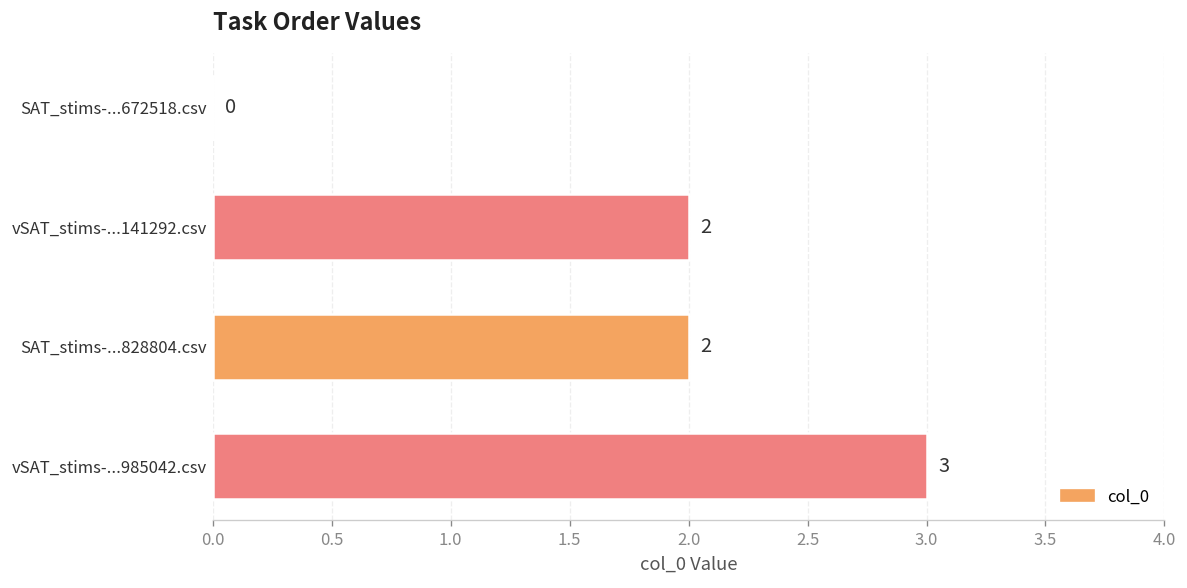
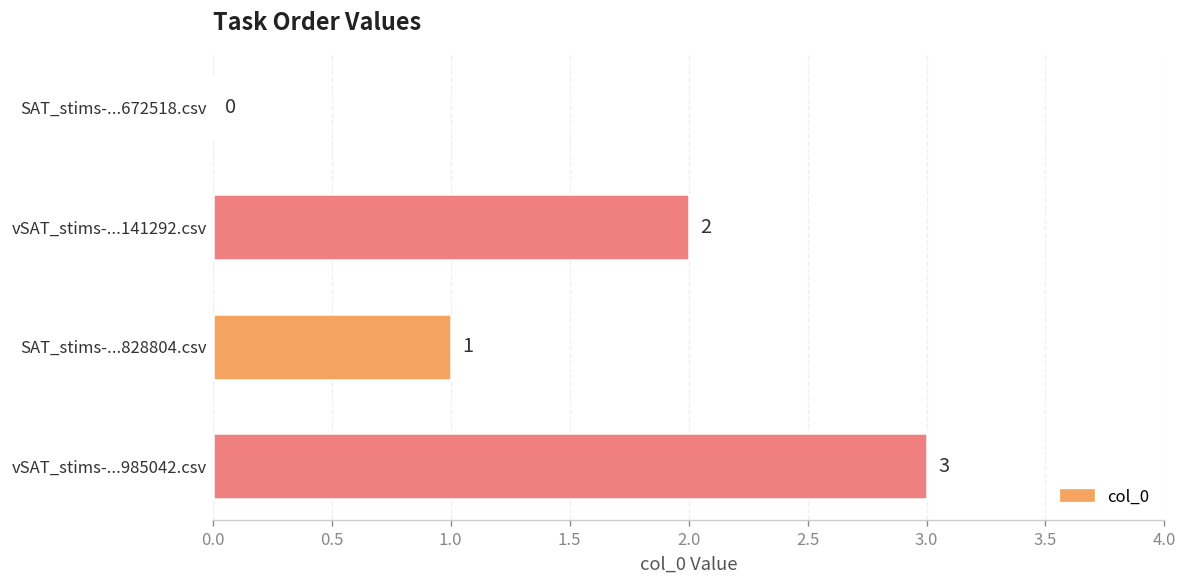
SAT_stims-...828804.csv: 2 -> 1
